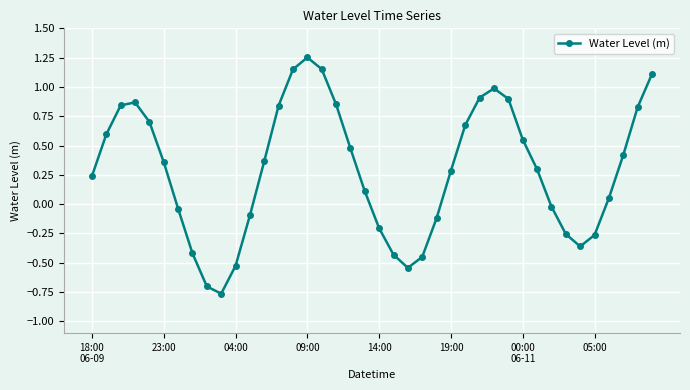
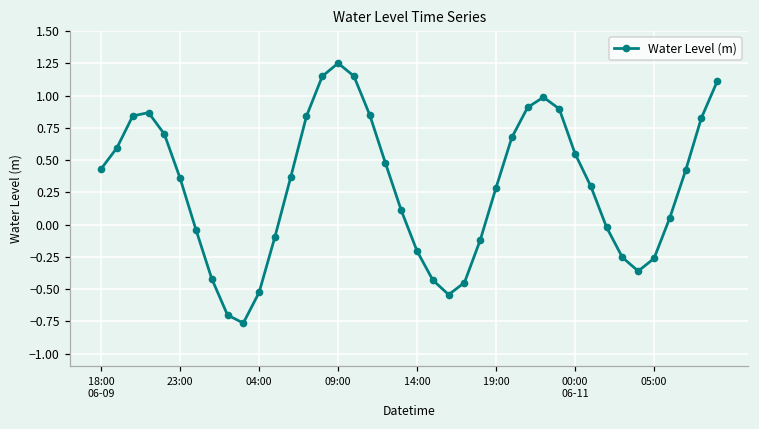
18:00 06-09: 0.24 -> 0.43
